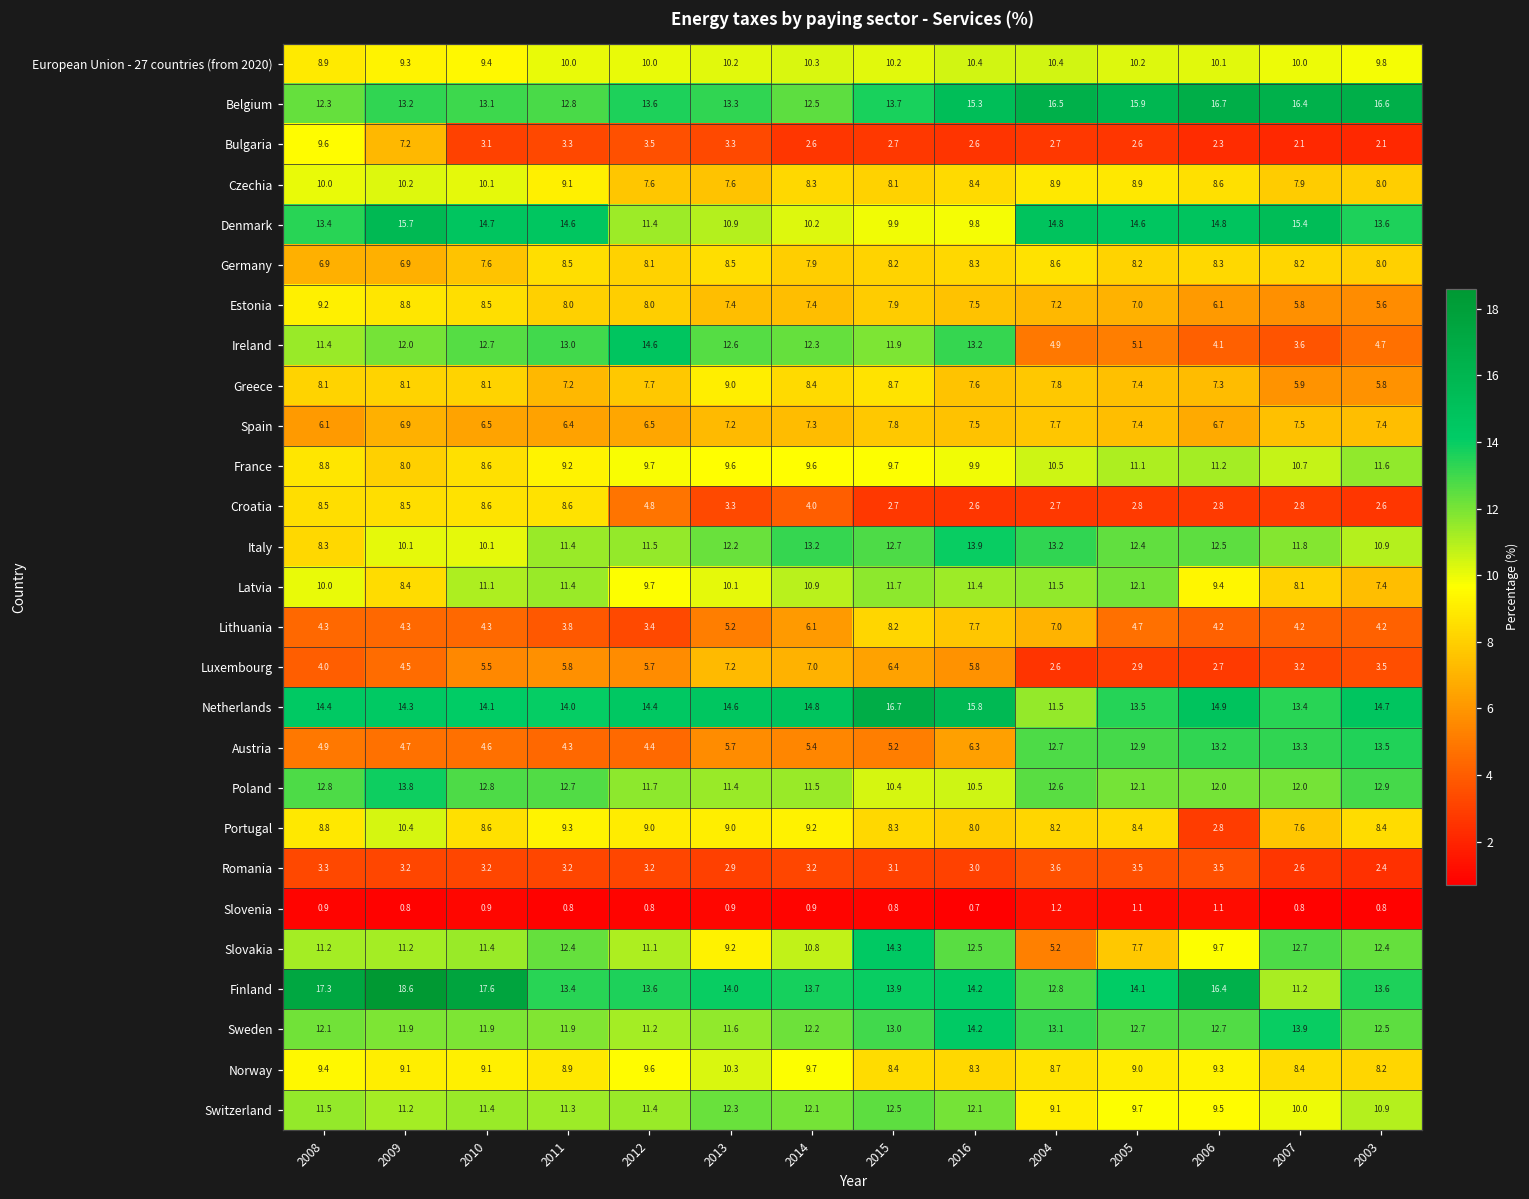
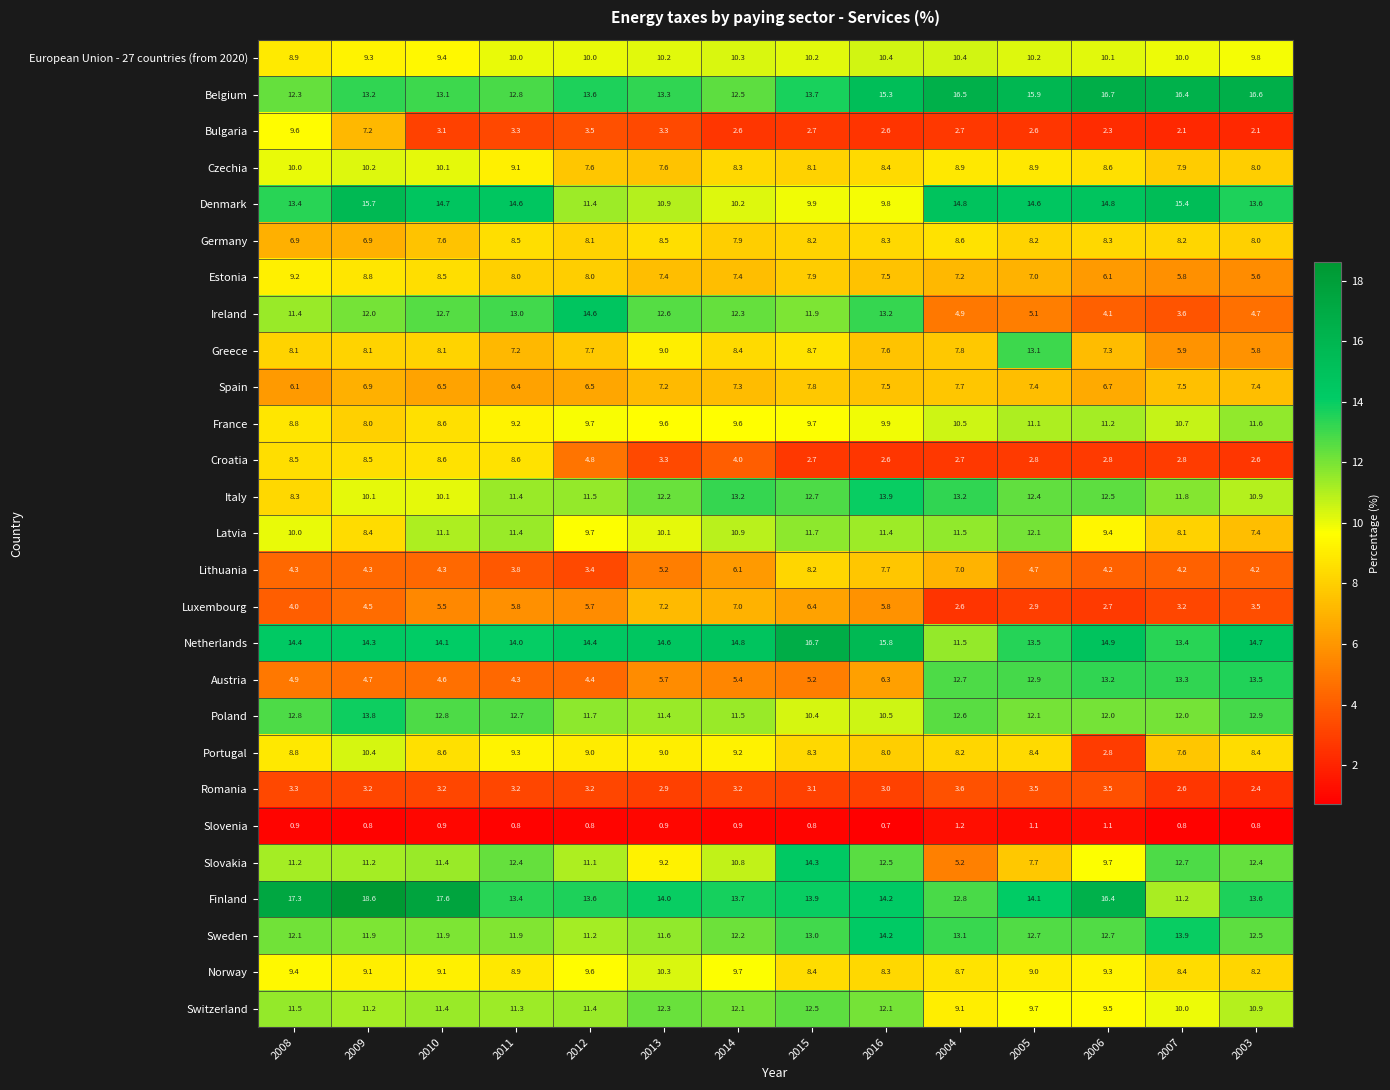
Greece, 2005: 7.4 -> 13.1
